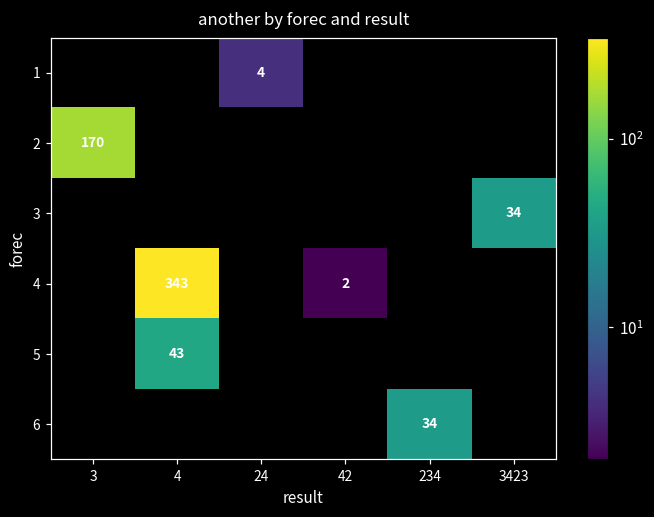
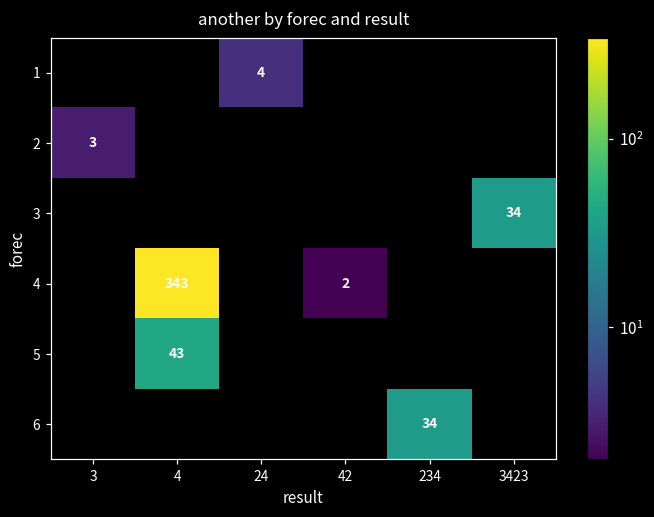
2, 3: 170 -> 3
